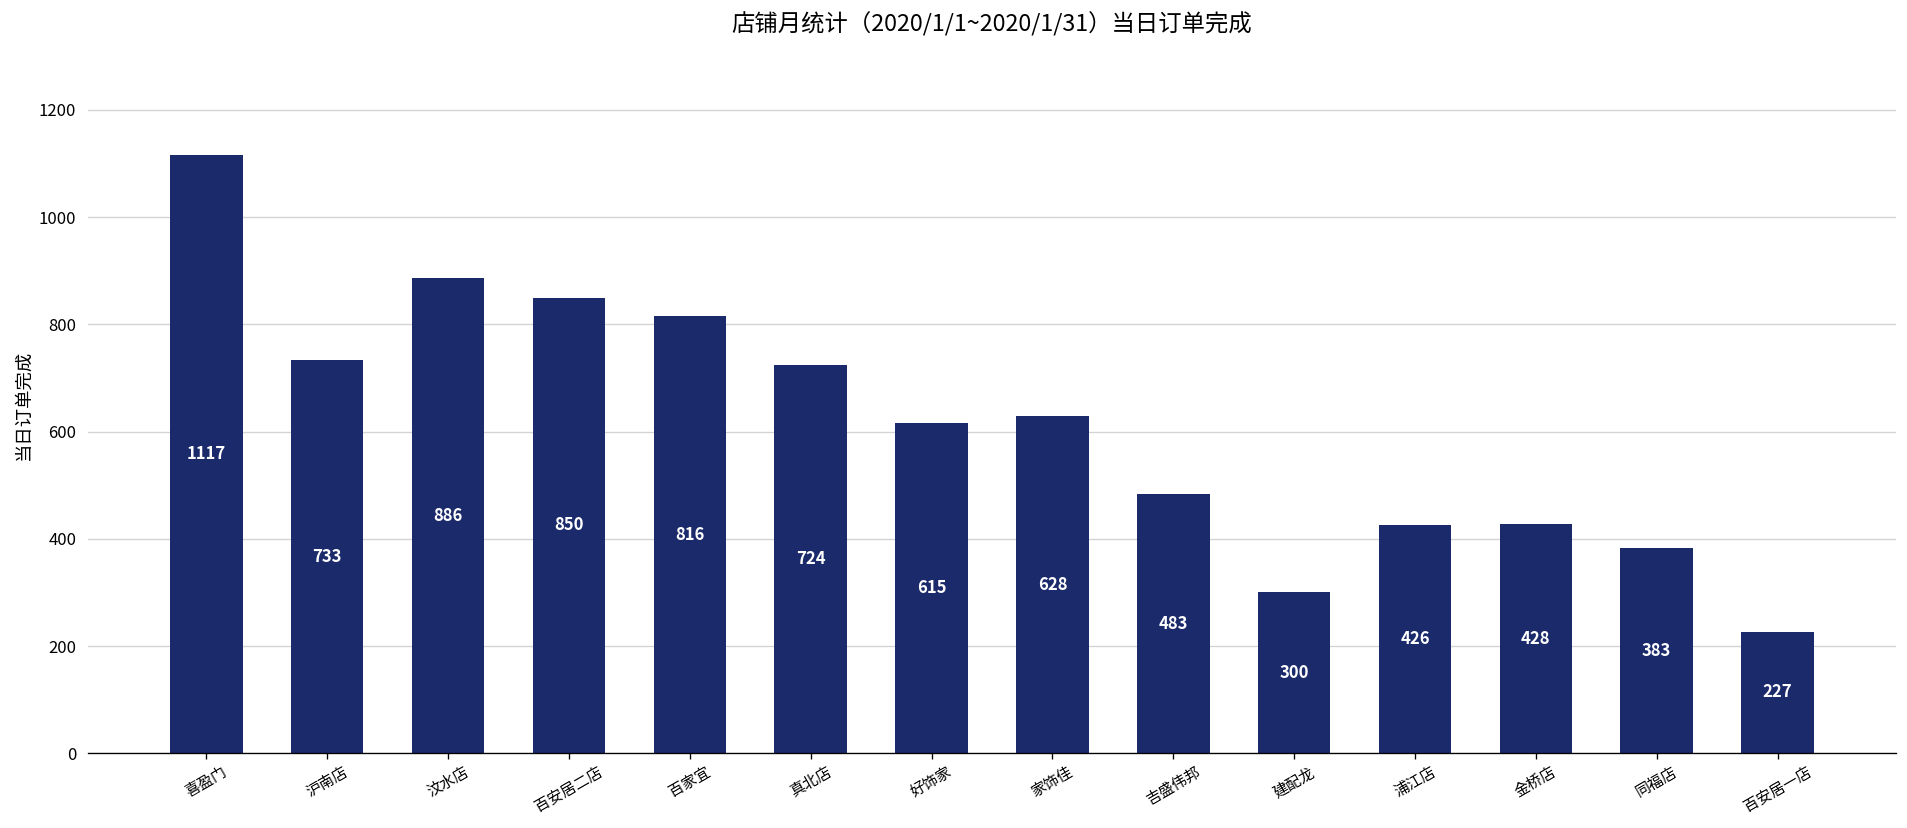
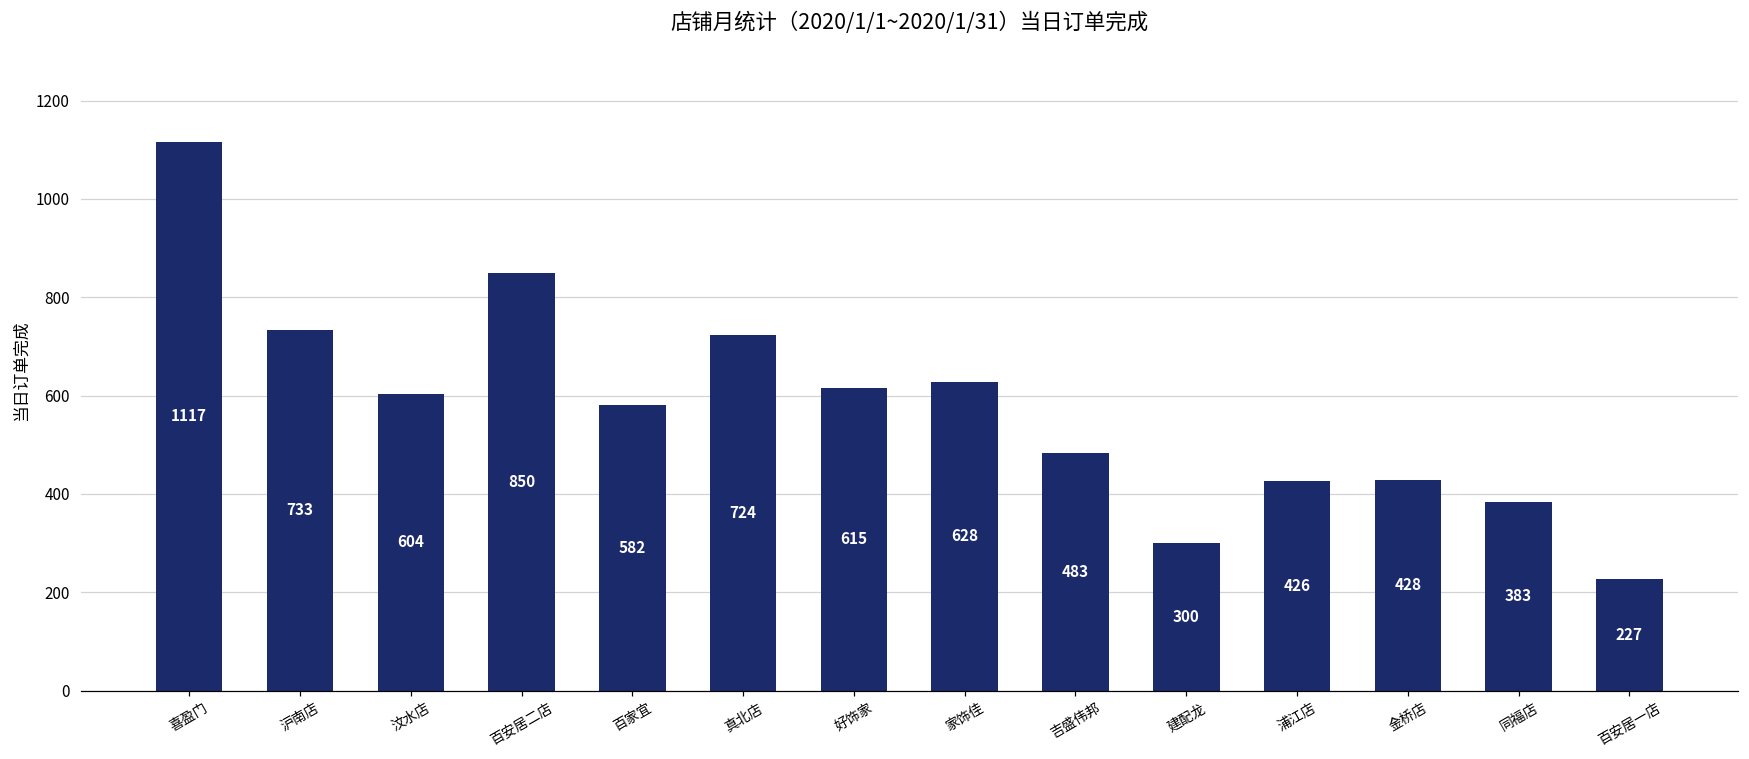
汶水店: 886 -> 604
百家宜: 816 -> 582
